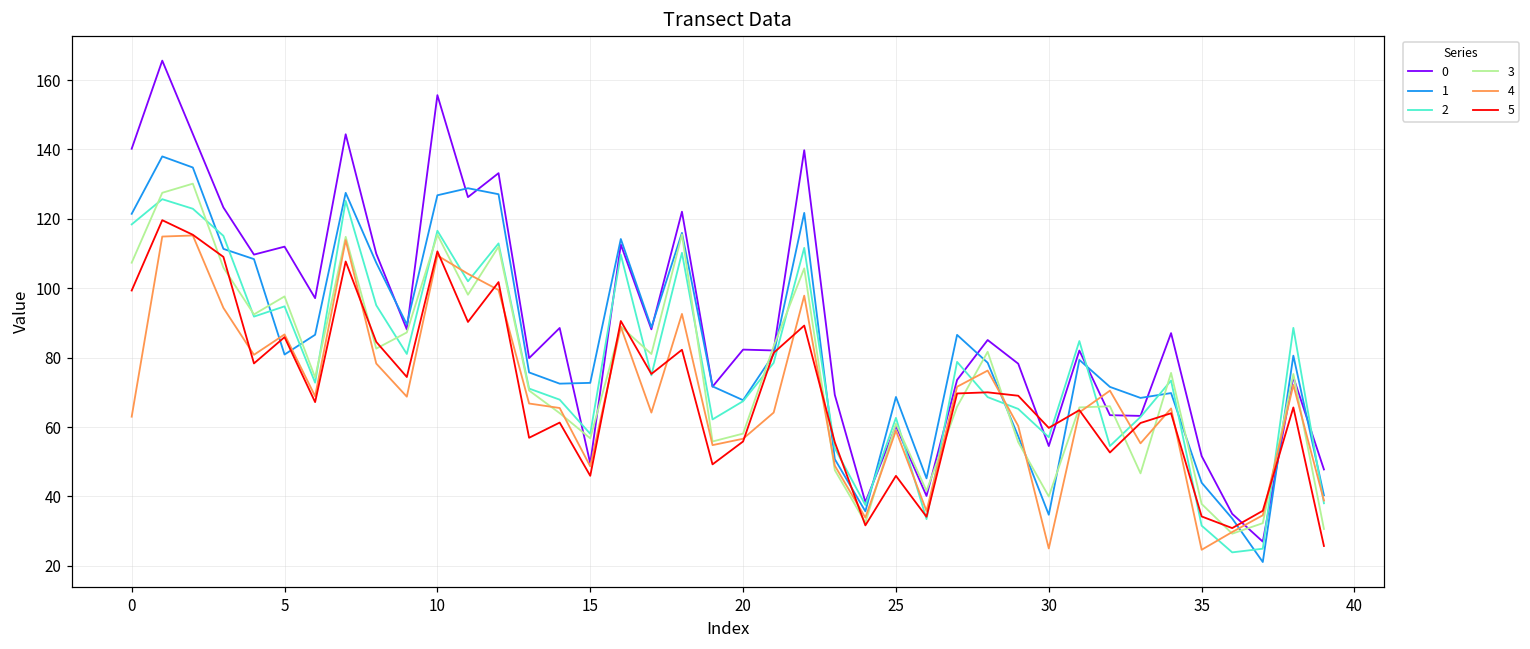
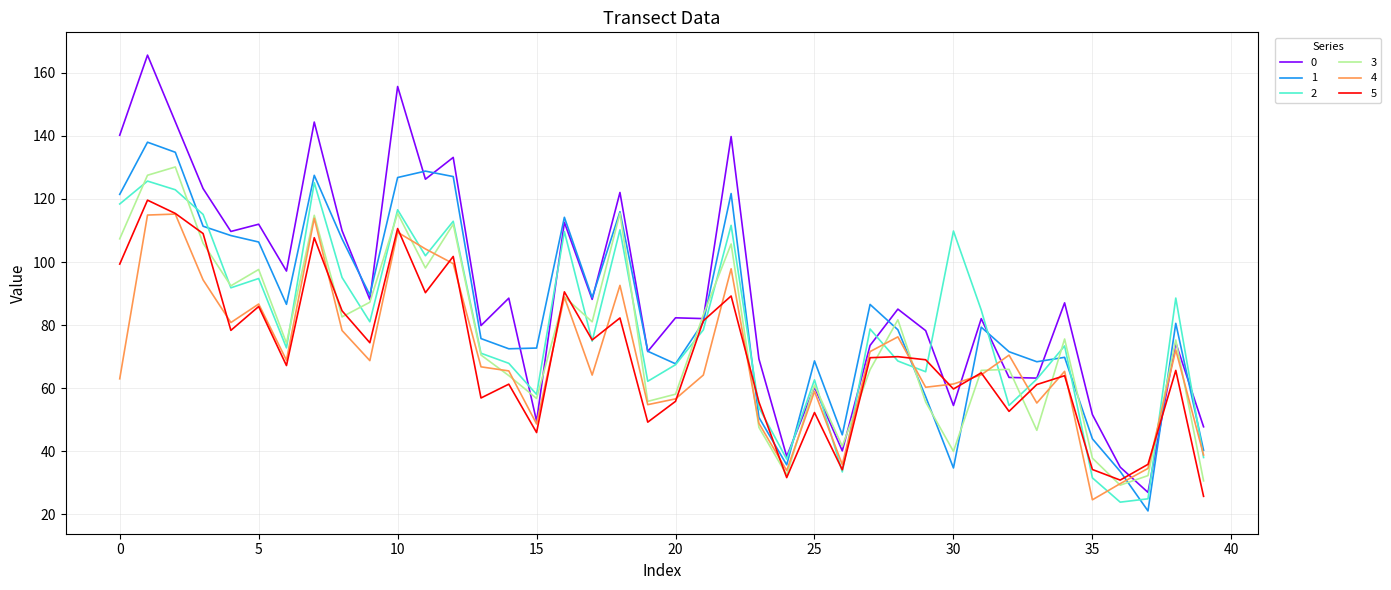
1, 5: 81 -> 106
5, 25: 46 -> 52
2, 30: 57 -> 110
4, 30: 25 -> 61
